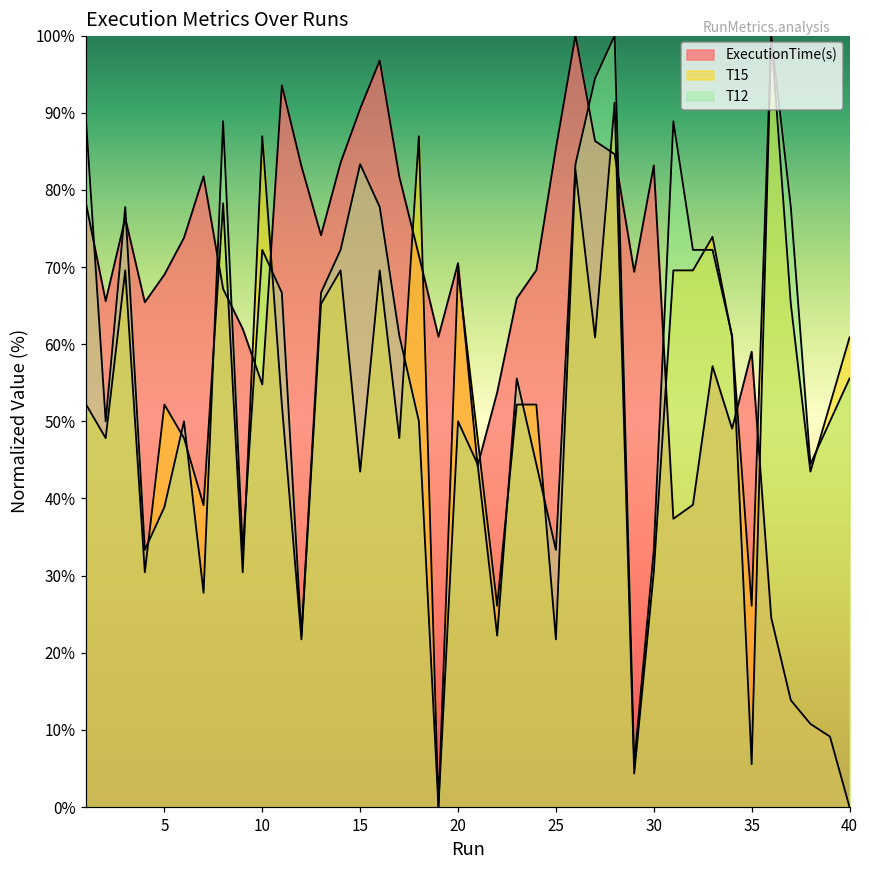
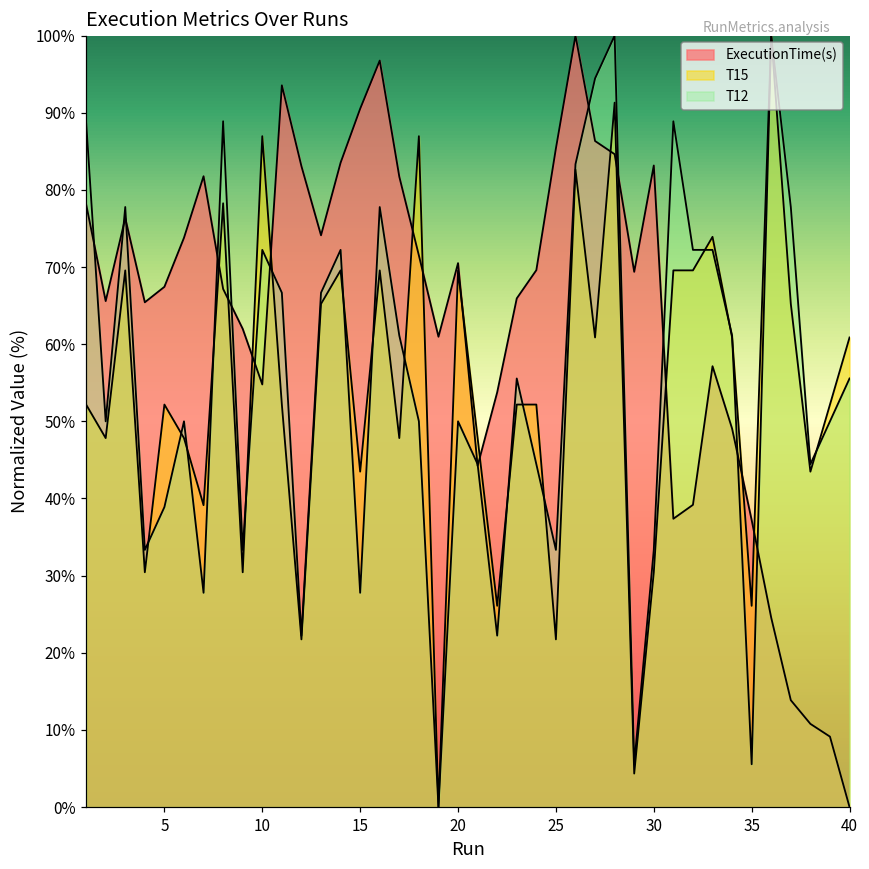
ExecutionTime(s), 5: 69% -> 67%
T12, 15: 83% -> 28%
ExecutionTime(s), 35: 59% -> 37%
